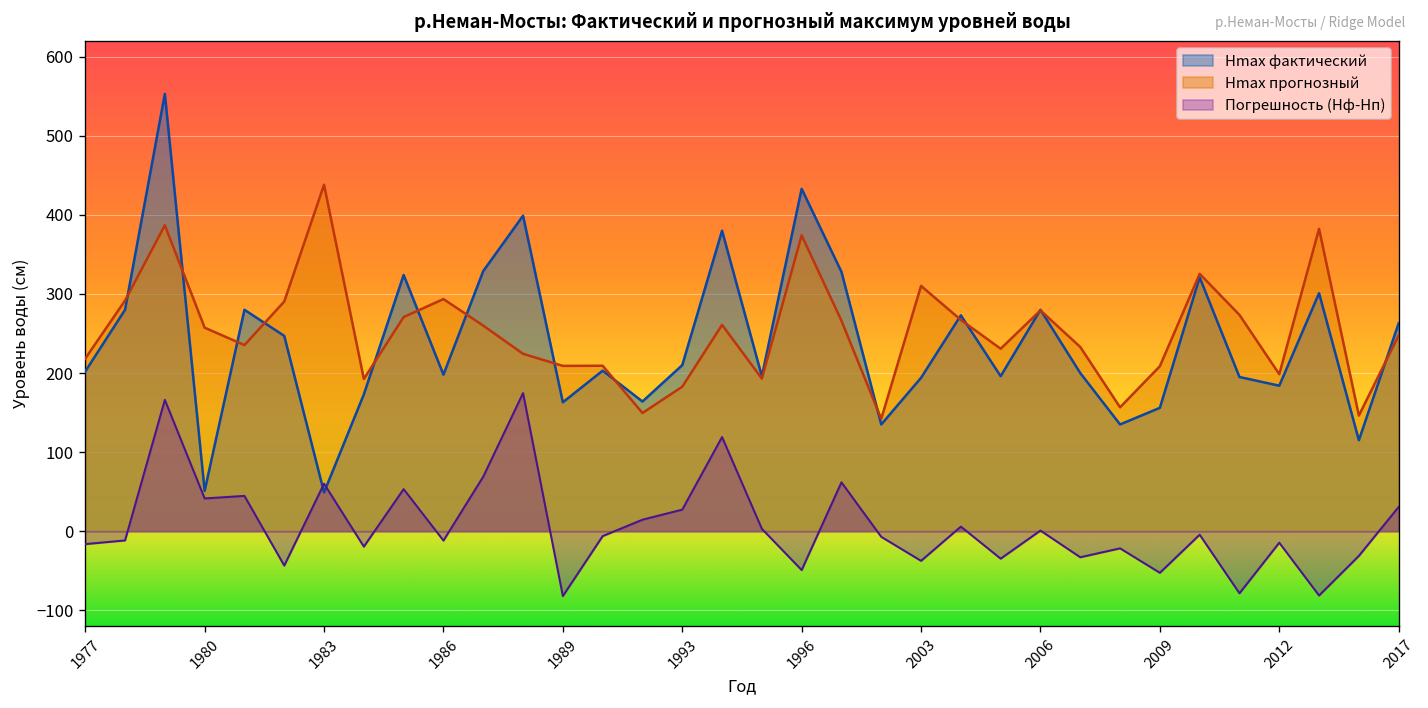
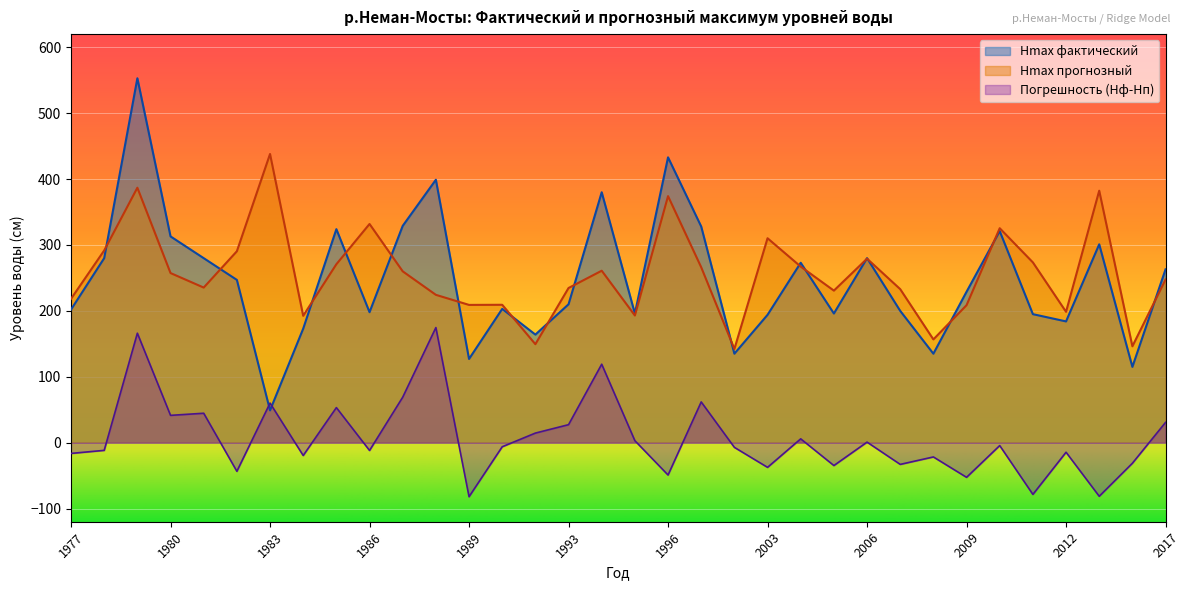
Hmax фактический, 1980: 50 -> 310
Hmax прогнозный, 1986: 290 -> 330
Hmax фактический, 1989: 160 -> 130
Hmax прогнозный, 1993: 180 -> 230
Hmax фактический, 2009: 160 -> 230
